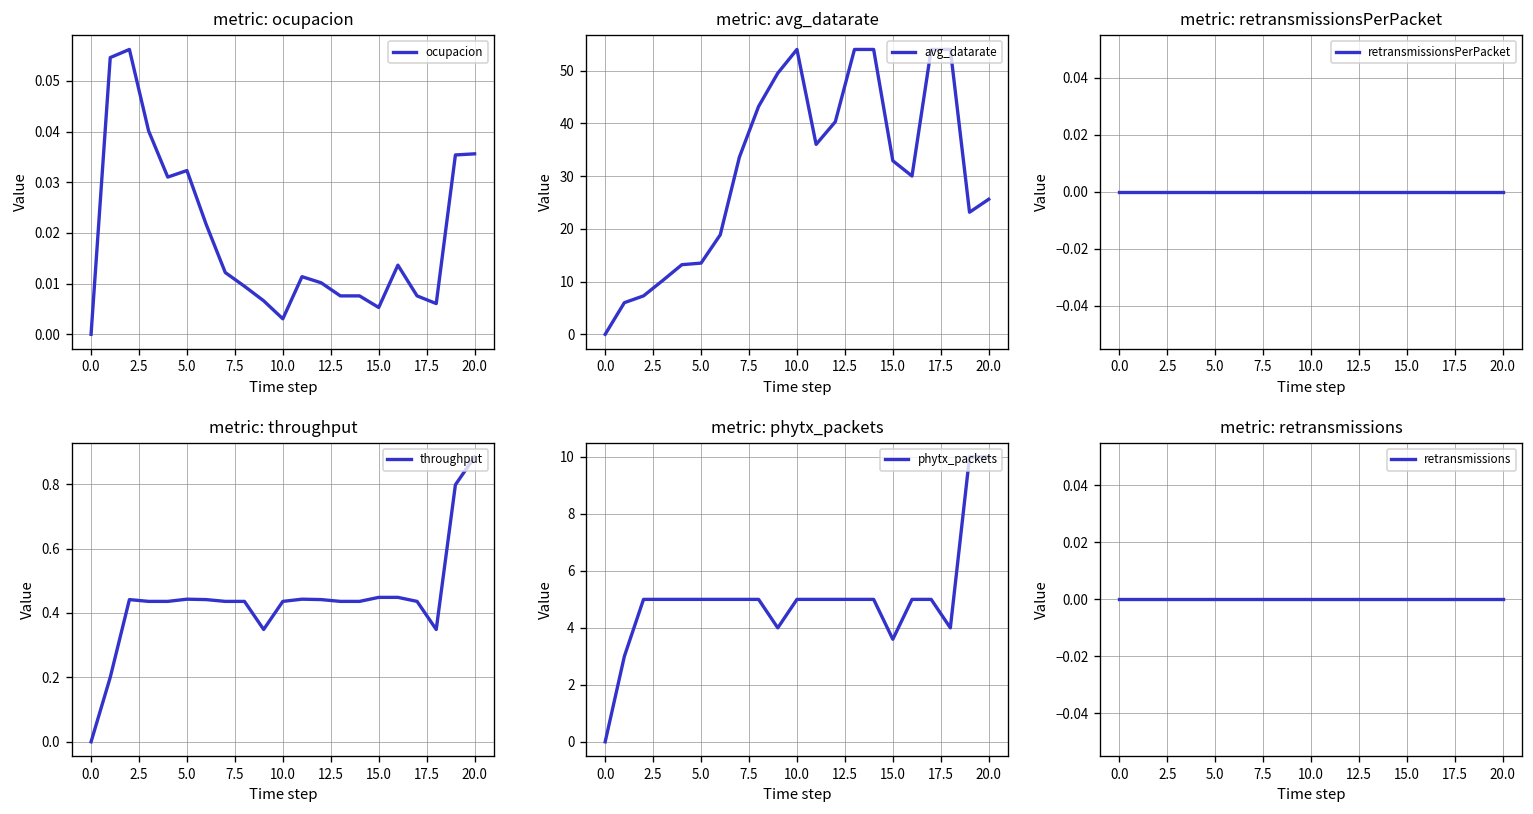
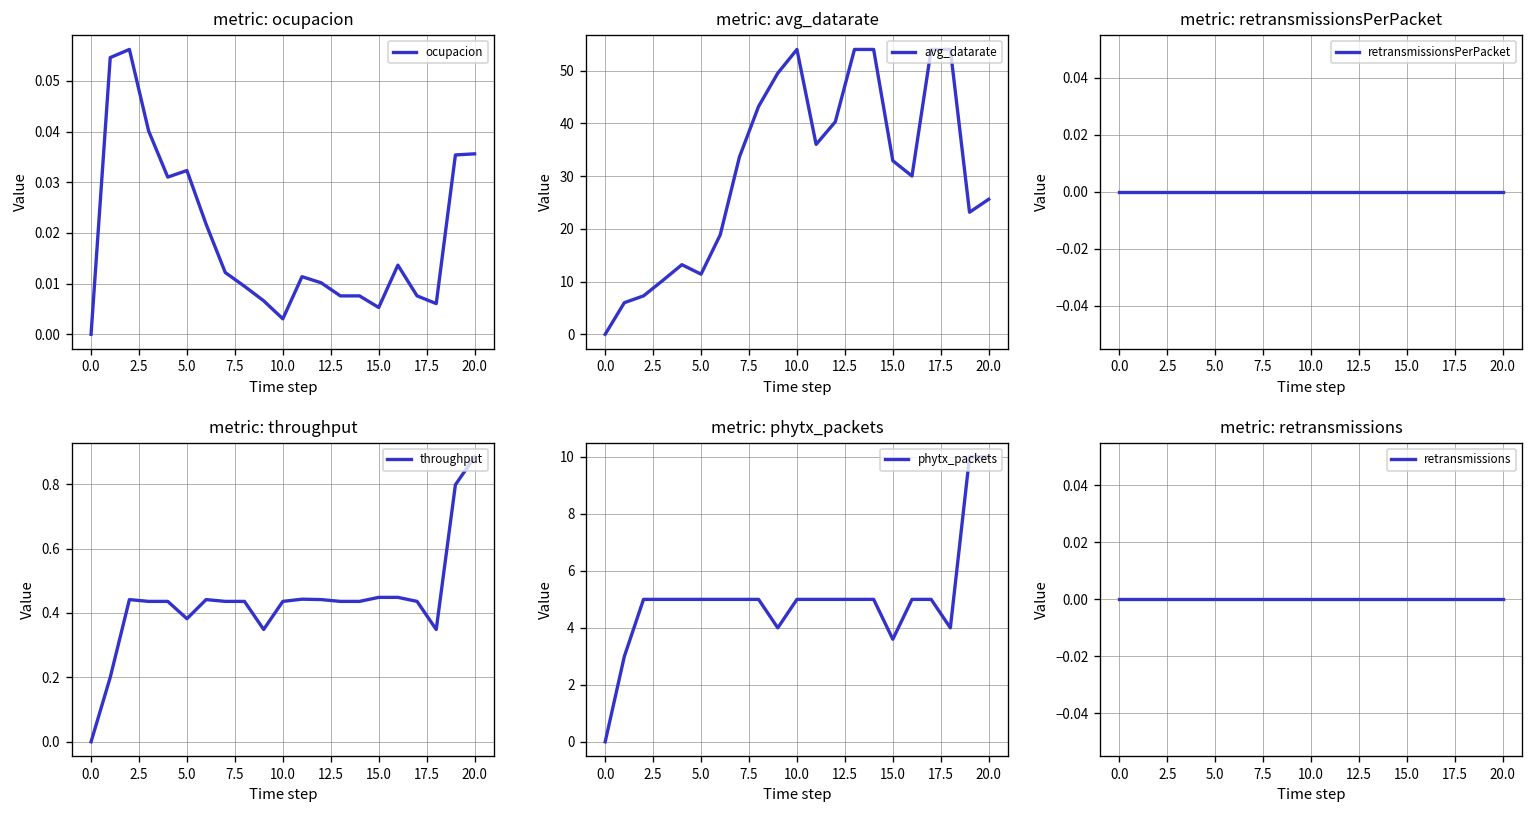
metric: avg_datarate, 5.0: 14 -> 11
metric: throughput, 5.0: 0.44 -> 0.38
